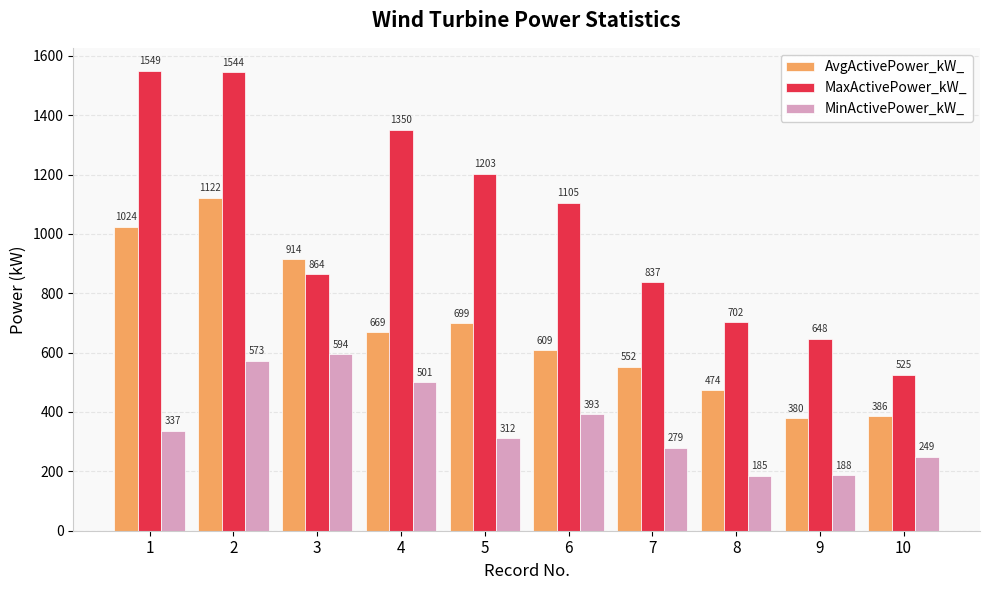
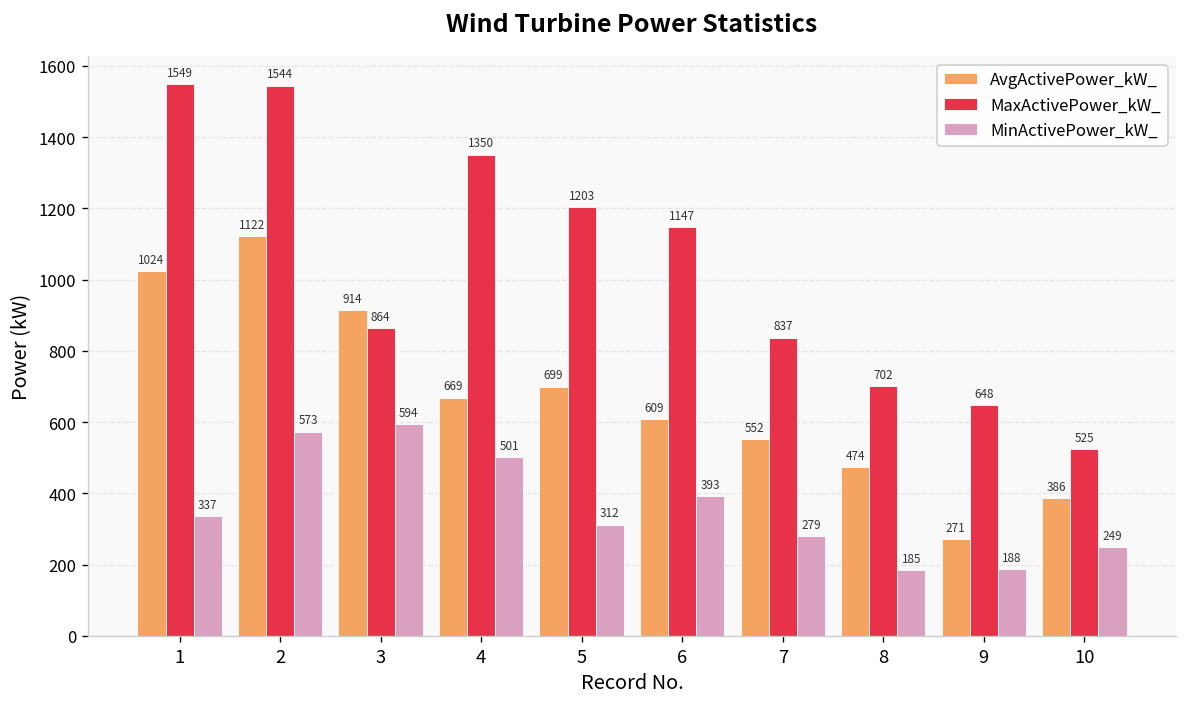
MaxActivePower_kW_, 6: 1105 -> 1147
AvgActivePower_kW_, 9: 380 -> 271
